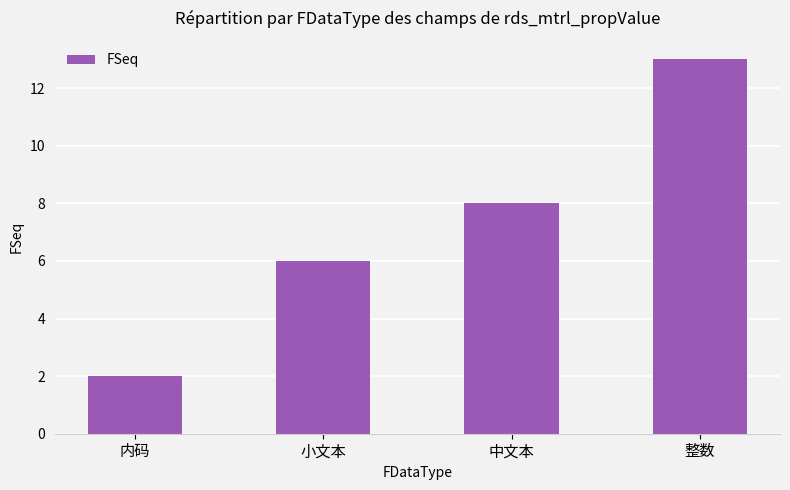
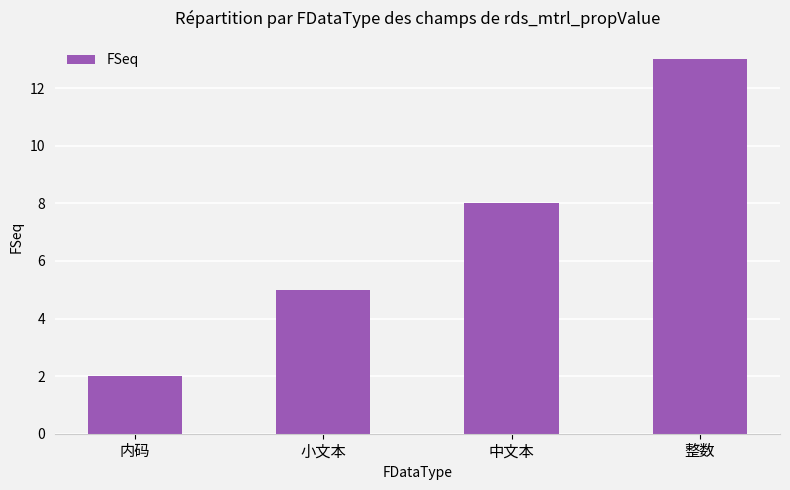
小文本: 6 -> 5
